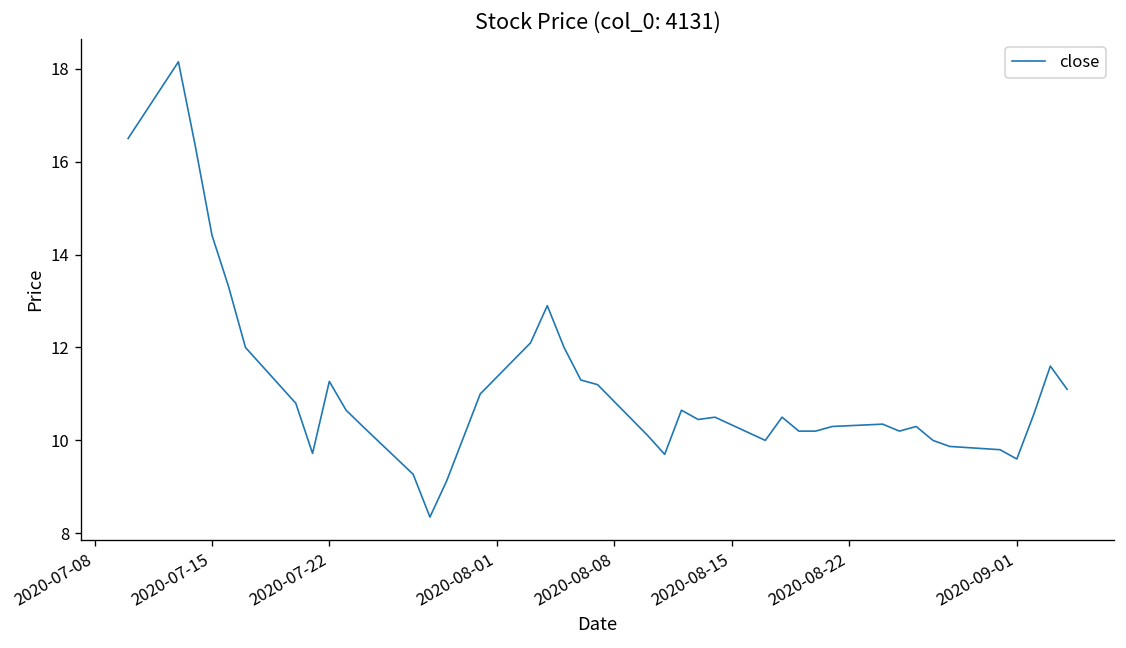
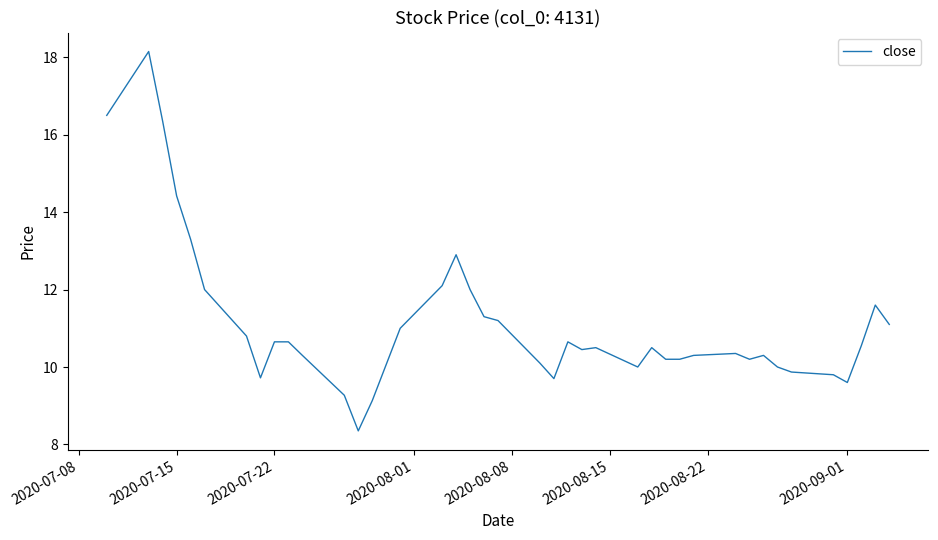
2020-07-22: 11.3 -> 10.7
